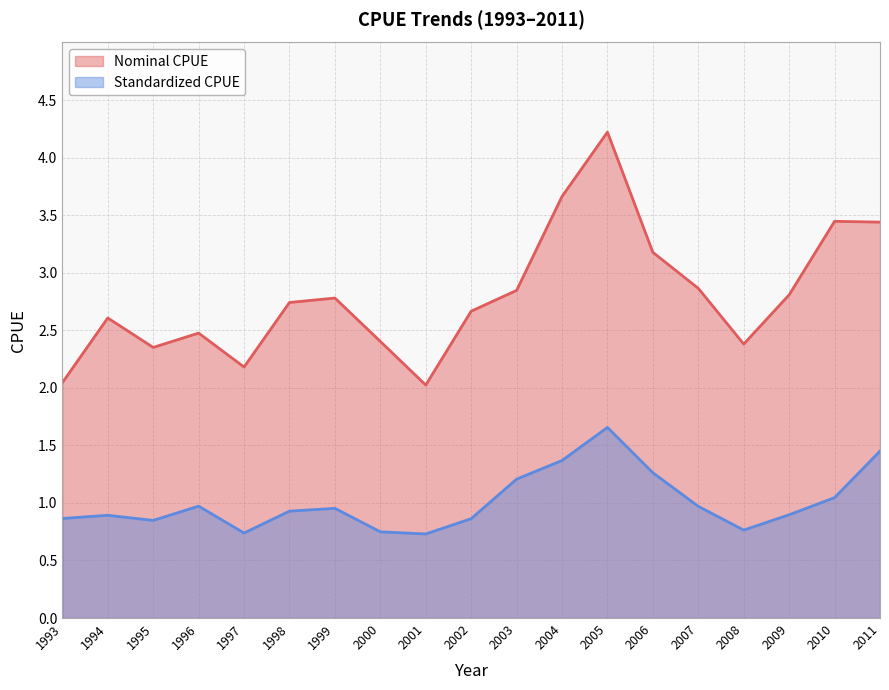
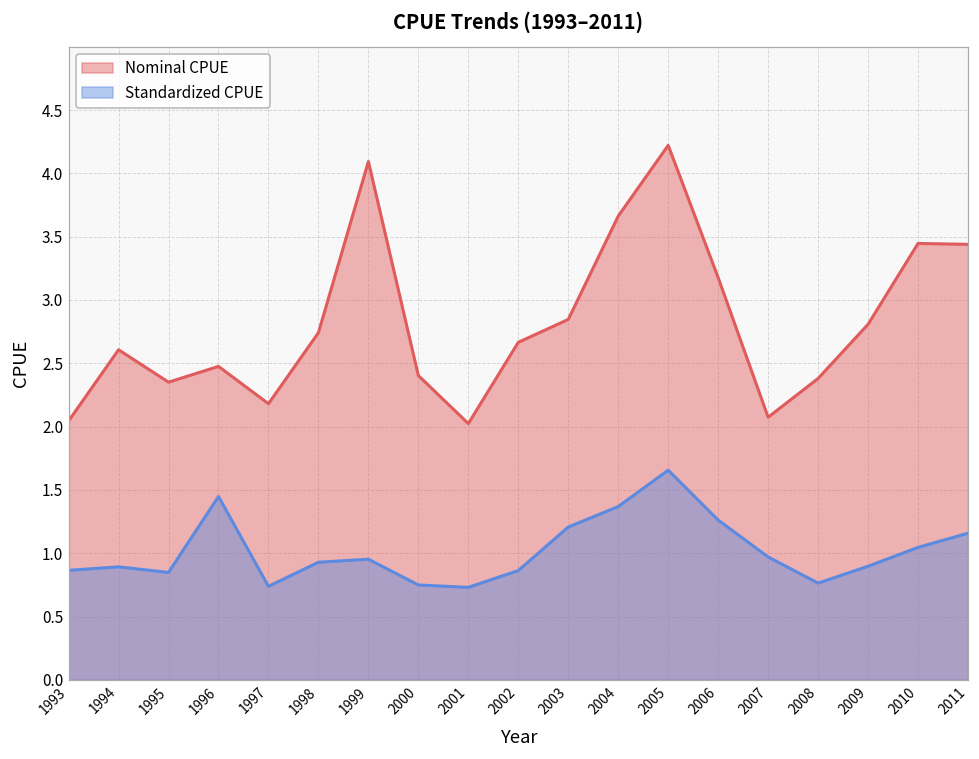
Standardized CPUE, 1996: 0.97 -> 1.45
Nominal CPUE, 1999: 2.78 -> 4.09
Nominal CPUE, 2007: 2.86 -> 2.07
Standardized CPUE, 2011: 1.45 -> 1.16
